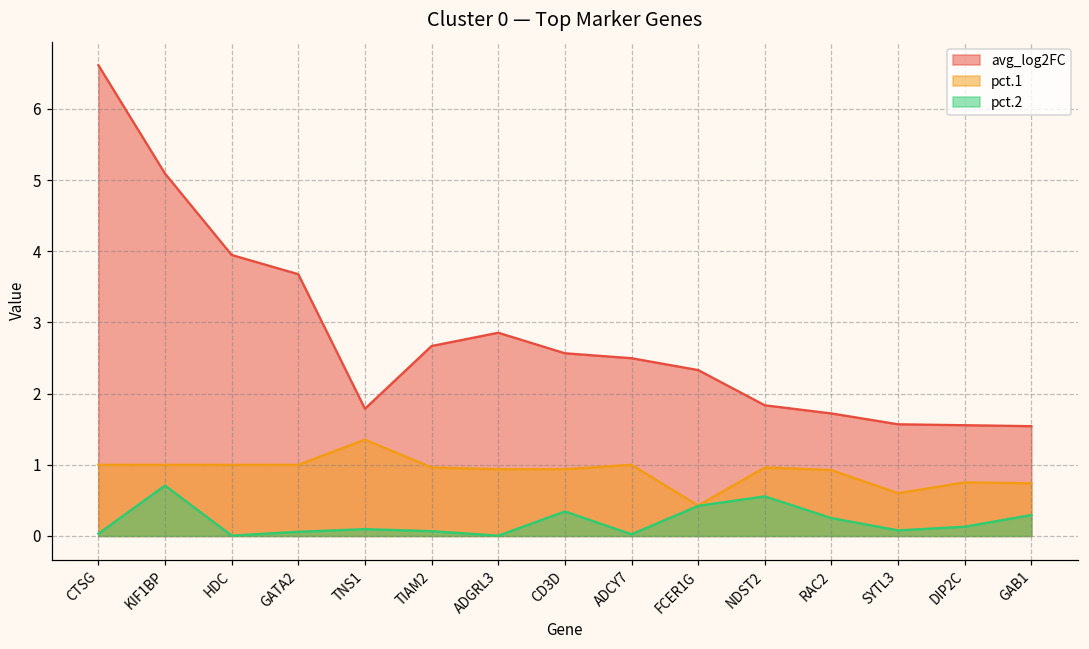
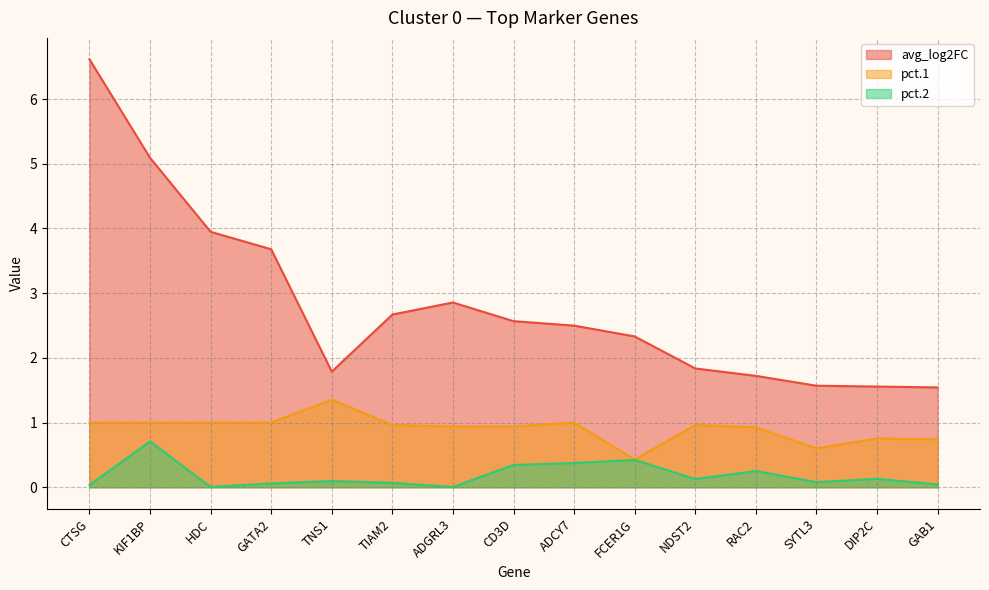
pct.2, ADCY7: 0.0 -> 0.4
pct.2, NDST2: 0.6 -> 0.1
pct.2, GAB1: 0.3 -> 0.0
